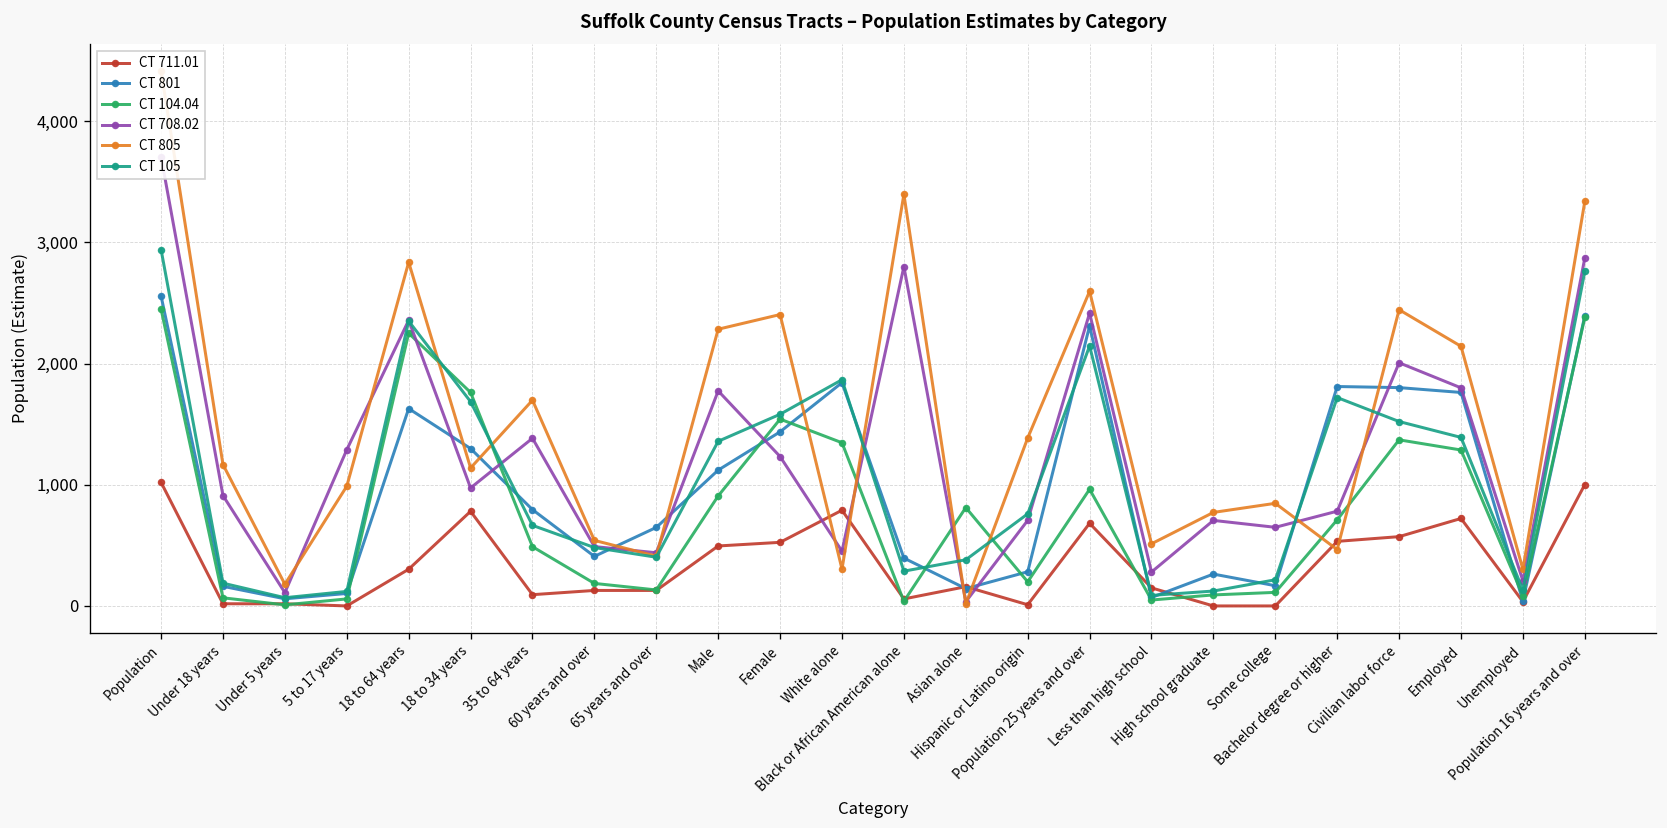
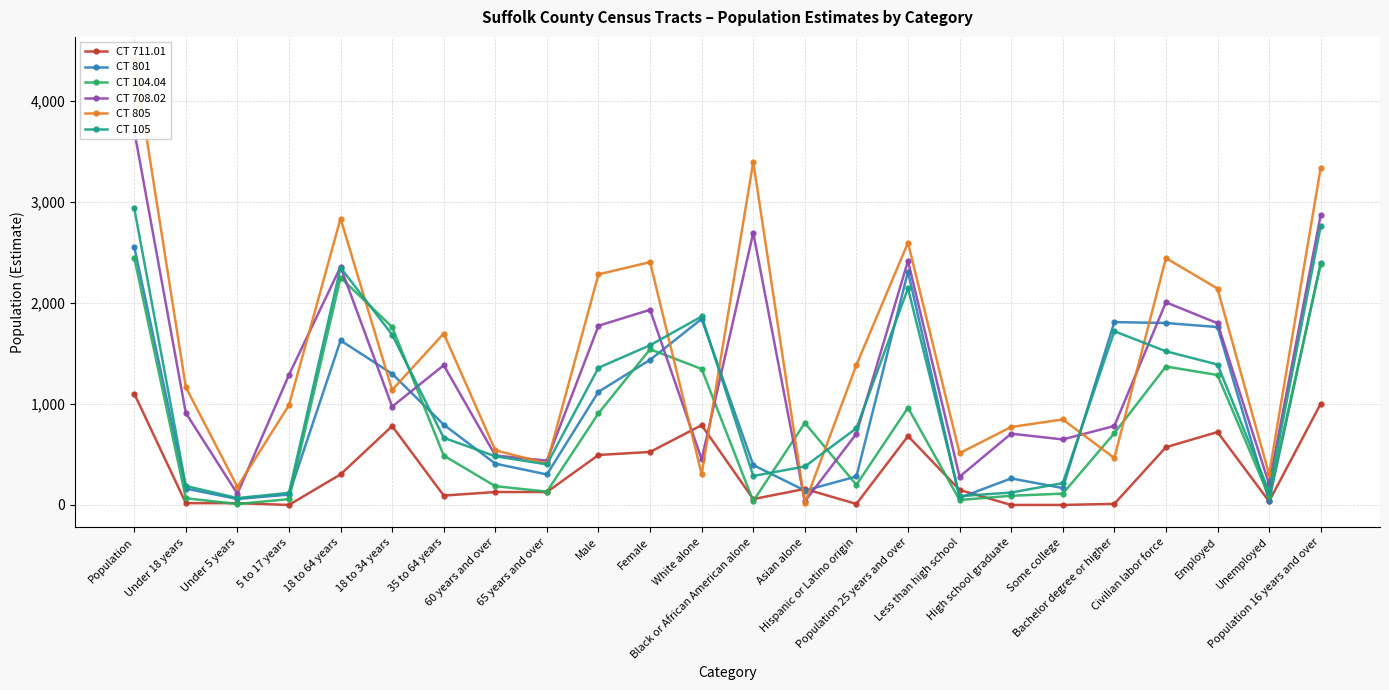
CT 711.01, Population: 1,020 -> 1,100
CT 801, 65 years and over: 650 -> 300
CT 708.02, Female: 1,230 -> 1,930
CT 708.02, Black or African American alone: 2,800 -> 2,700
CT 711.01, Bachelor degree or higher: 530 -> 10
